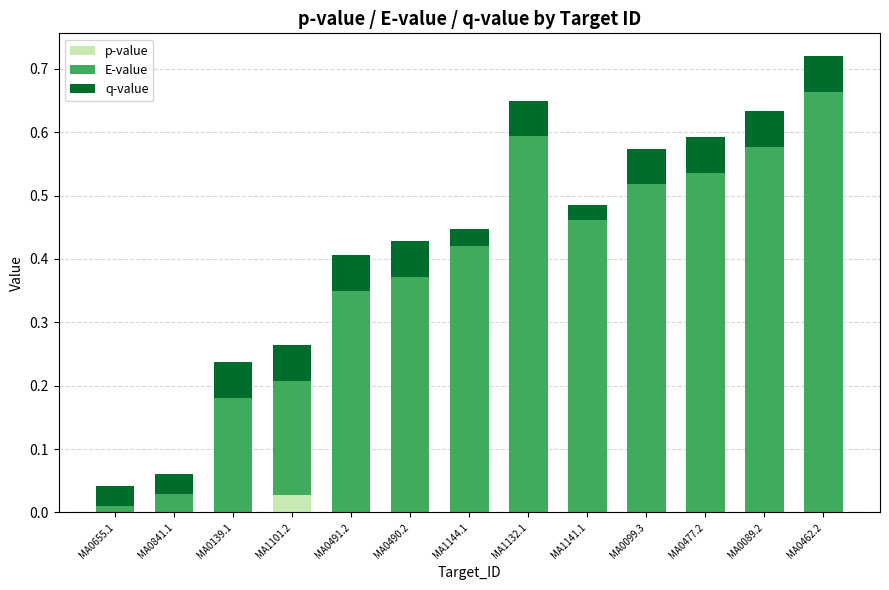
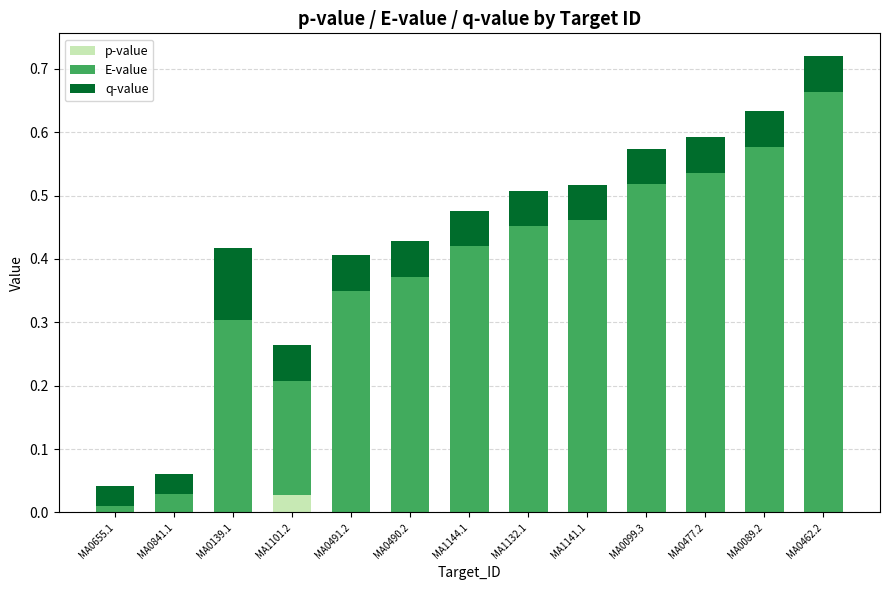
E-value, MA0139.1: 0.18 -> 0.30
q-value, MA0139.1: 0.06 -> 0.11
q-value, MA1144.1: 0.03 -> 0.06
E-value, MA1132.1: 0.59 -> 0.45
q-value, MA1141.1: 0.02 -> 0.06
